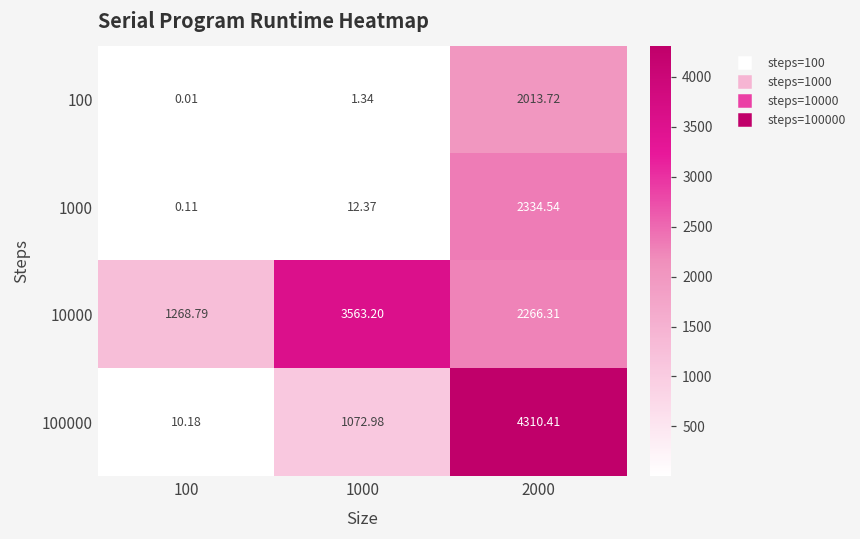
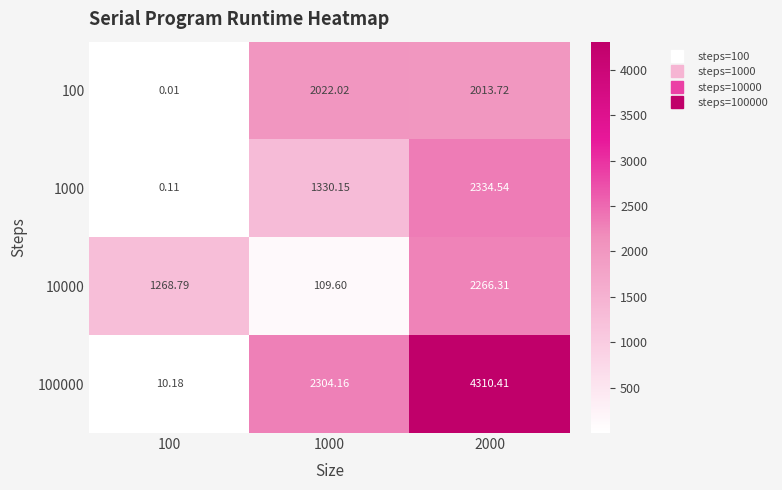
100, 1000: 1.34 -> 2022.02
1000, 1000: 12.37 -> 1330.15
10000, 1000: 3563.20 -> 109.60
100000, 1000: 1072.98 -> 2304.16
